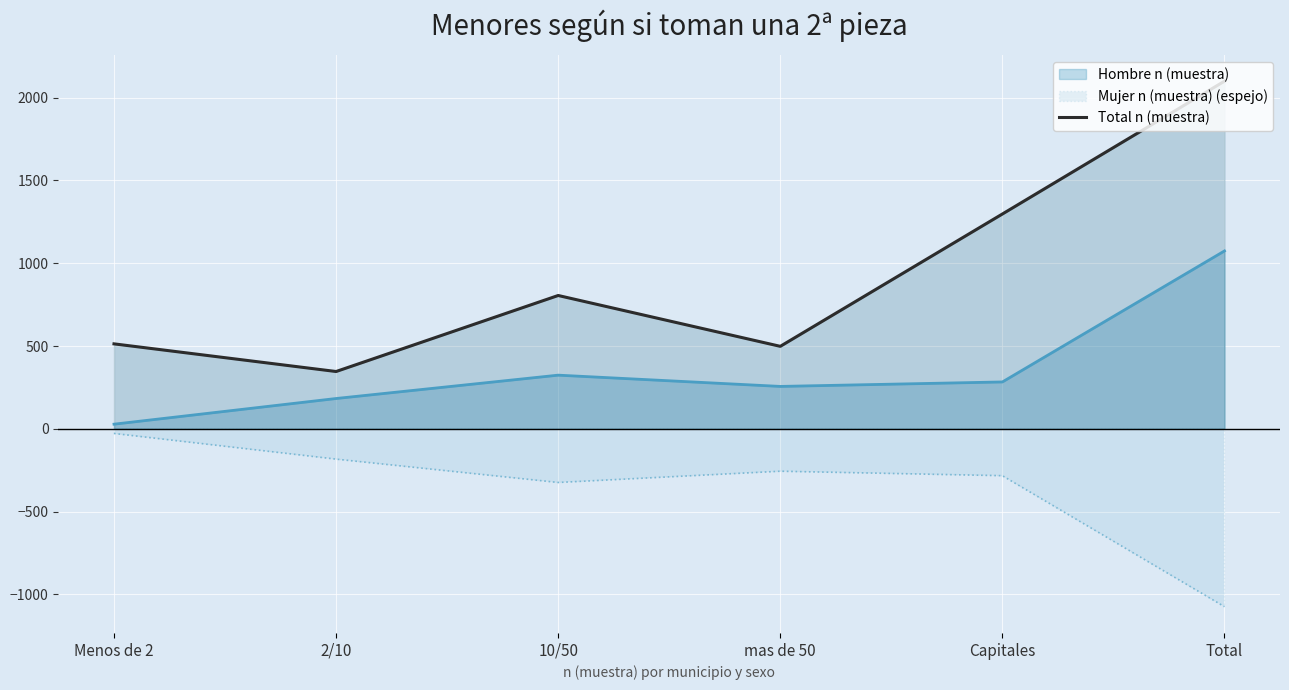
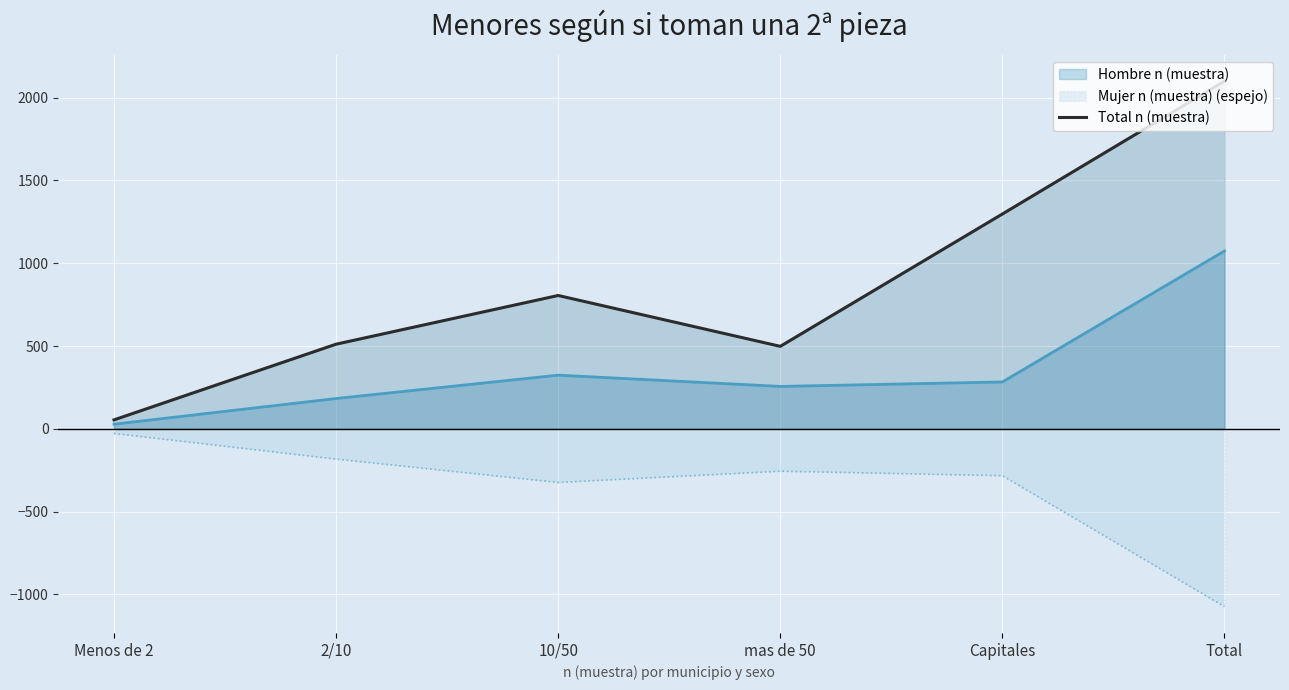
Total n (muestra), Menos de 2: 510 -> 50
Total n (muestra), 2/10: 350 -> 510
